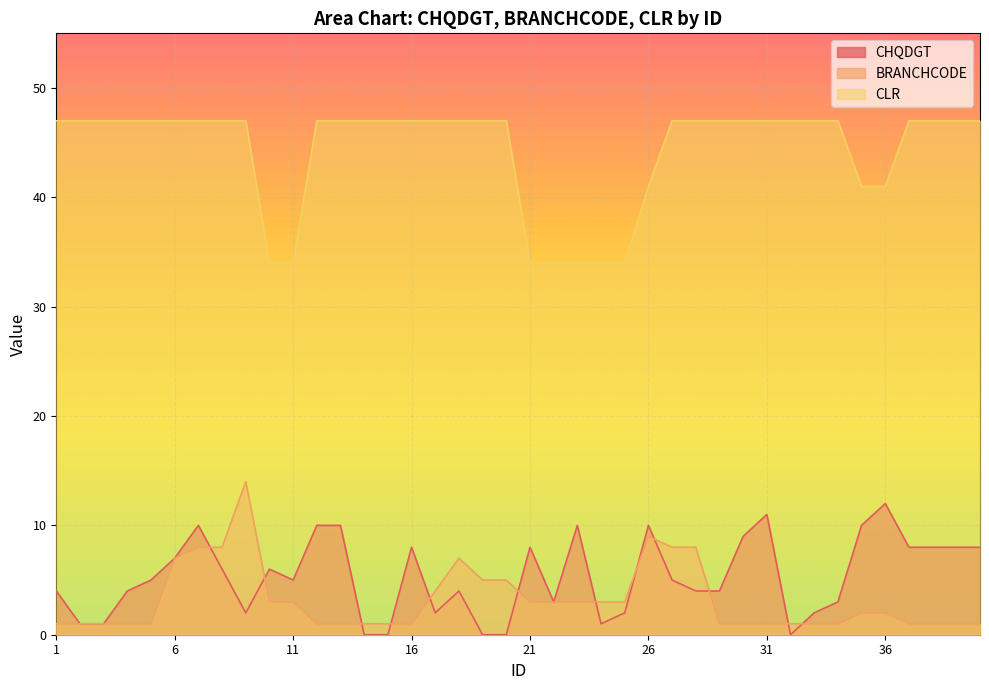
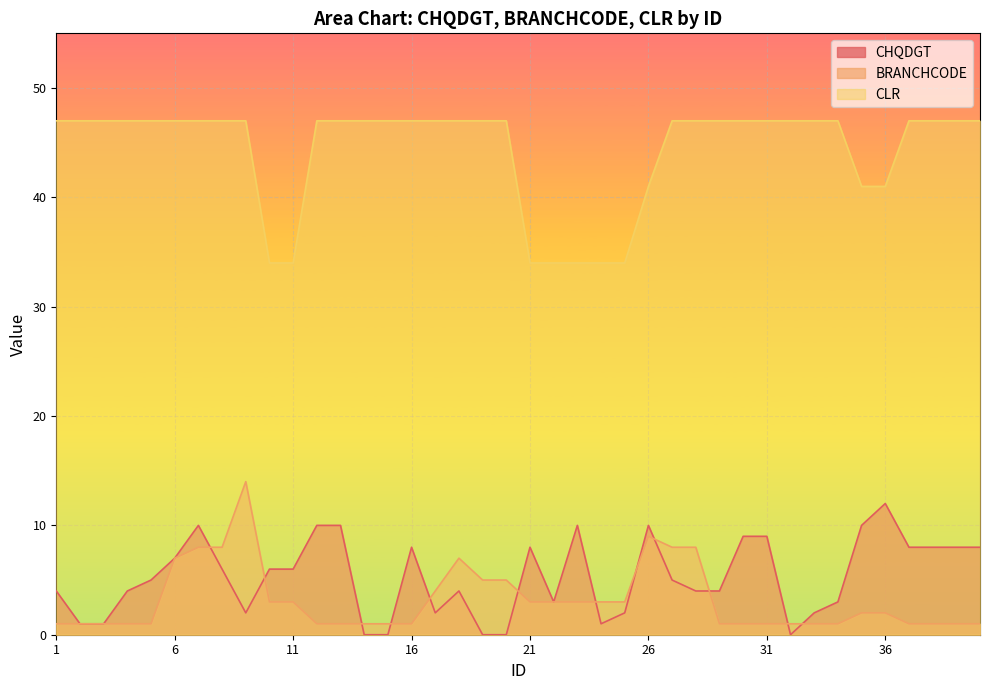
CHQDGT, 11: 5 -> 6
CHQDGT, 31: 11 -> 9
